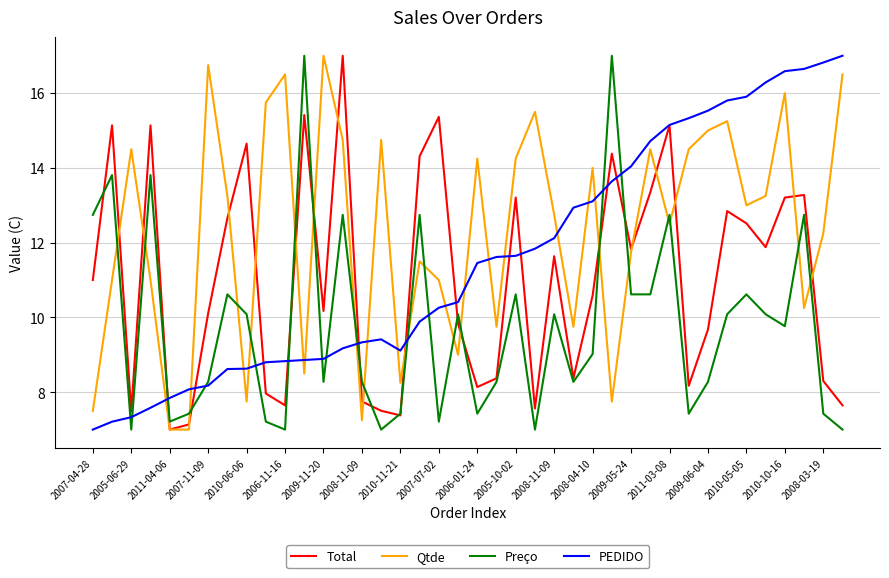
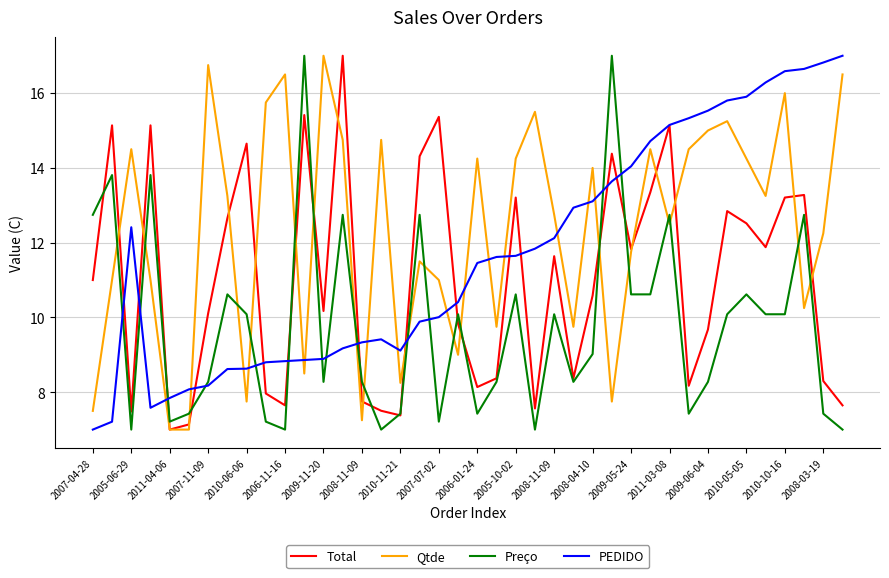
PEDIDO, 2005-06-29: 7.3 -> 12.4
PEDIDO, 2007-07-02: 10.3 -> 10.0
Qtde, 2010-05-05: 13.0 -> 14.3
Preço, 2010-10-16: 9.8 -> 10.1
